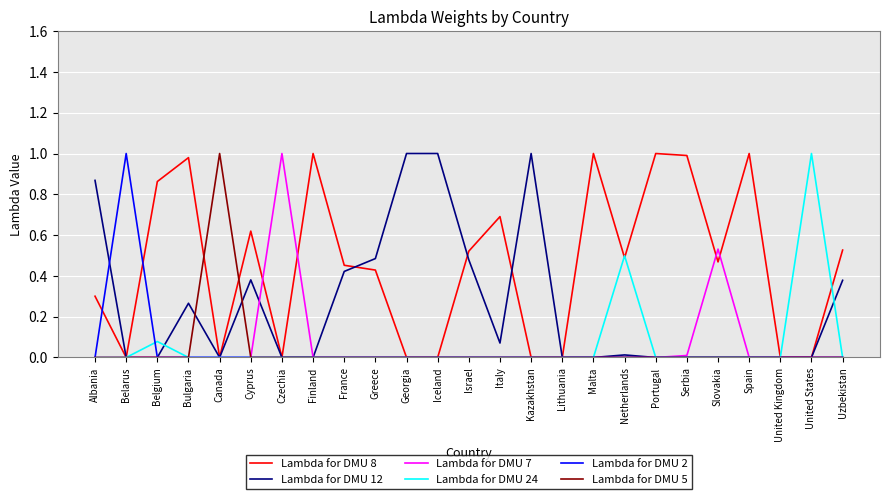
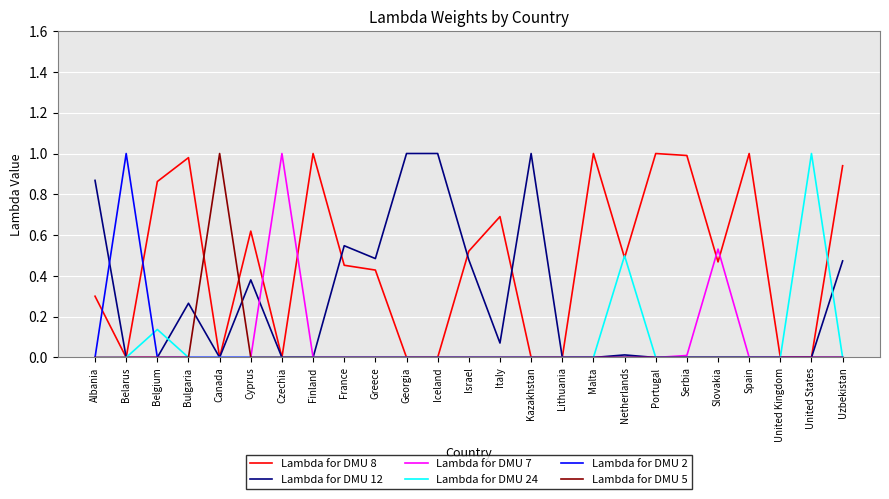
Lambda for DMU 24, Belgium: 0.08 -> 0.14
Lambda for DMU 12, France: 0.42 -> 0.55
Lambda for DMU 8, Uzbekistan: 0.53 -> 0.94
Lambda for DMU 12, Uzbekistan: 0.38 -> 0.47
